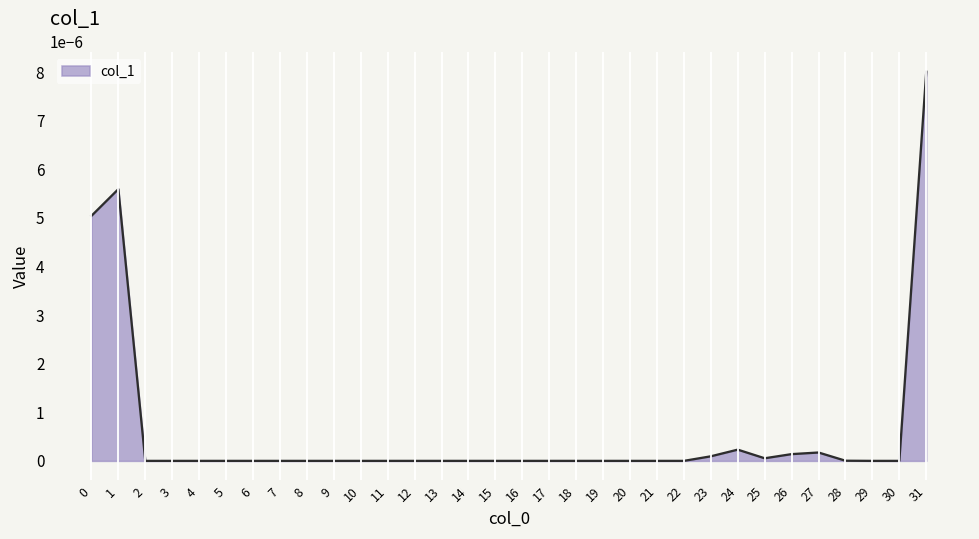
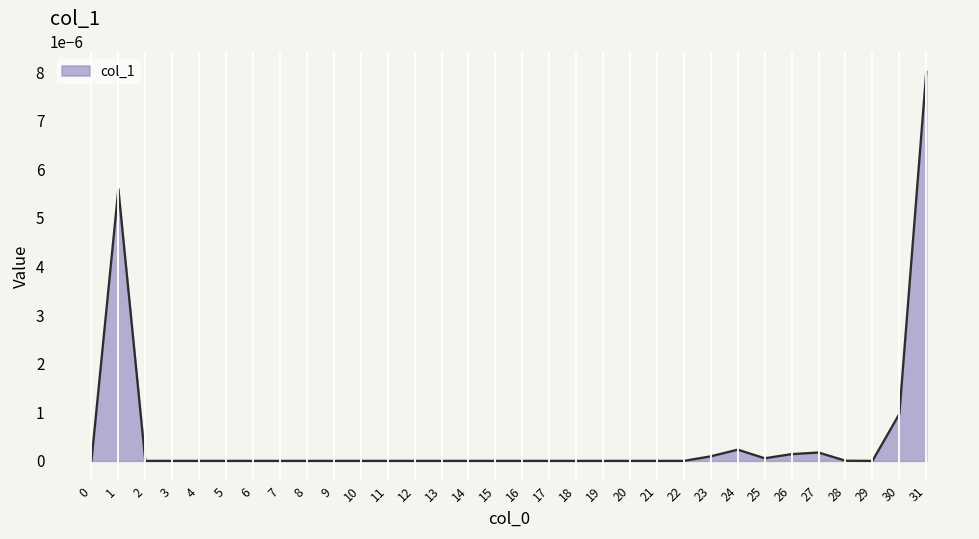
0: 0.00001 -> 0.00000
30: 0.000000 -> 0.000001
